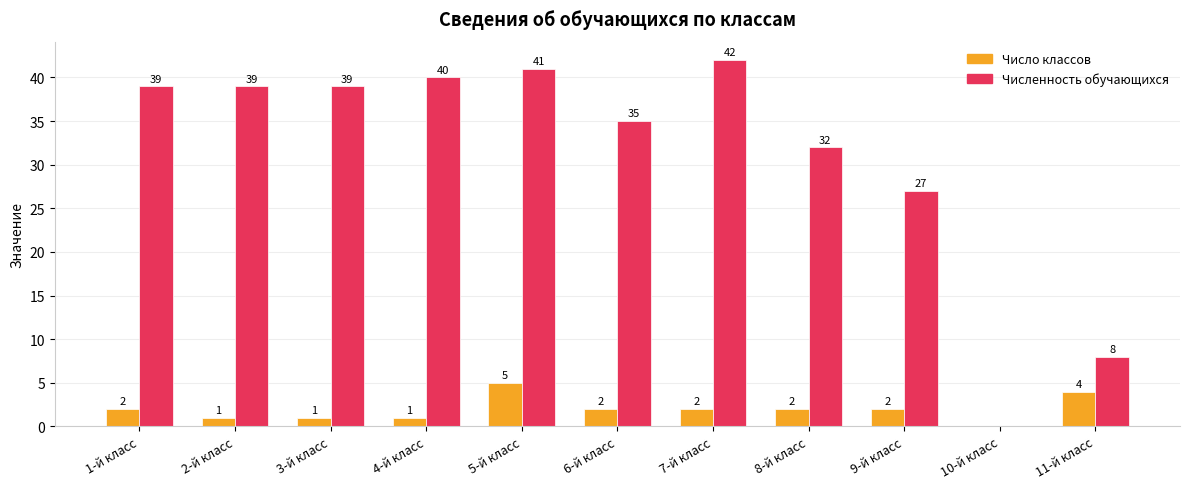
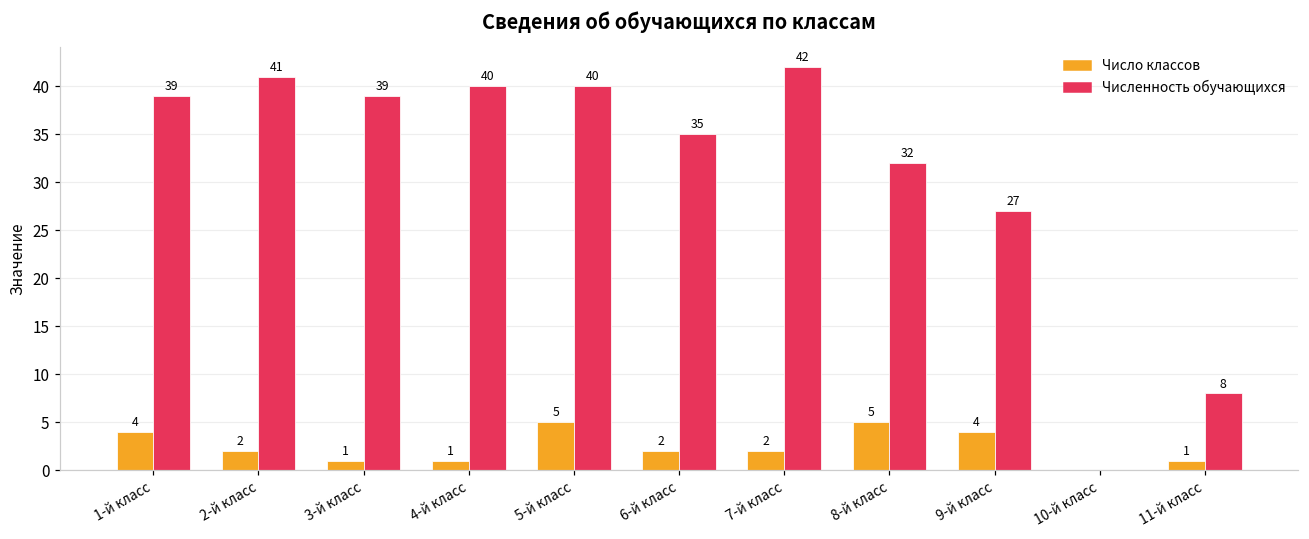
Число классов, 1-й класс: 2 -> 4
Число классов, 2-й класс: 1 -> 2
Численность обучающихся, 2-й класс: 39 -> 41
Численность обучающихся, 5-й класс: 41 -> 40
Число классов, 8-й класс: 2 -> 5
Число классов, 9-й класс: 2 -> 4
Число классов, 11-й класс: 4 -> 1
